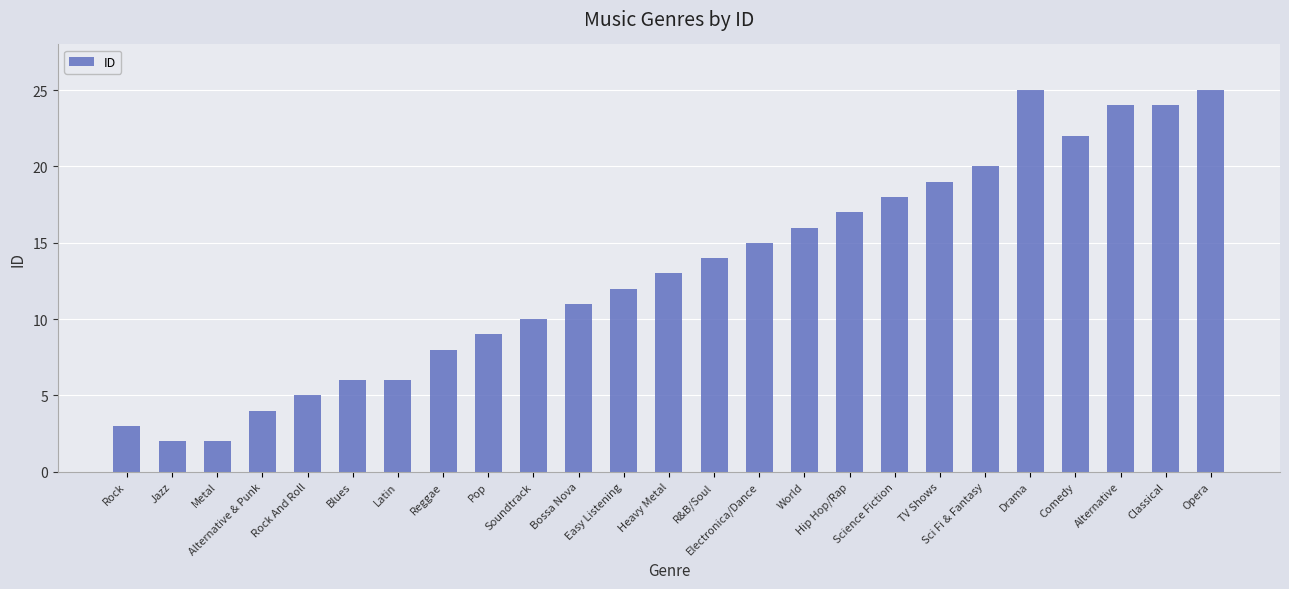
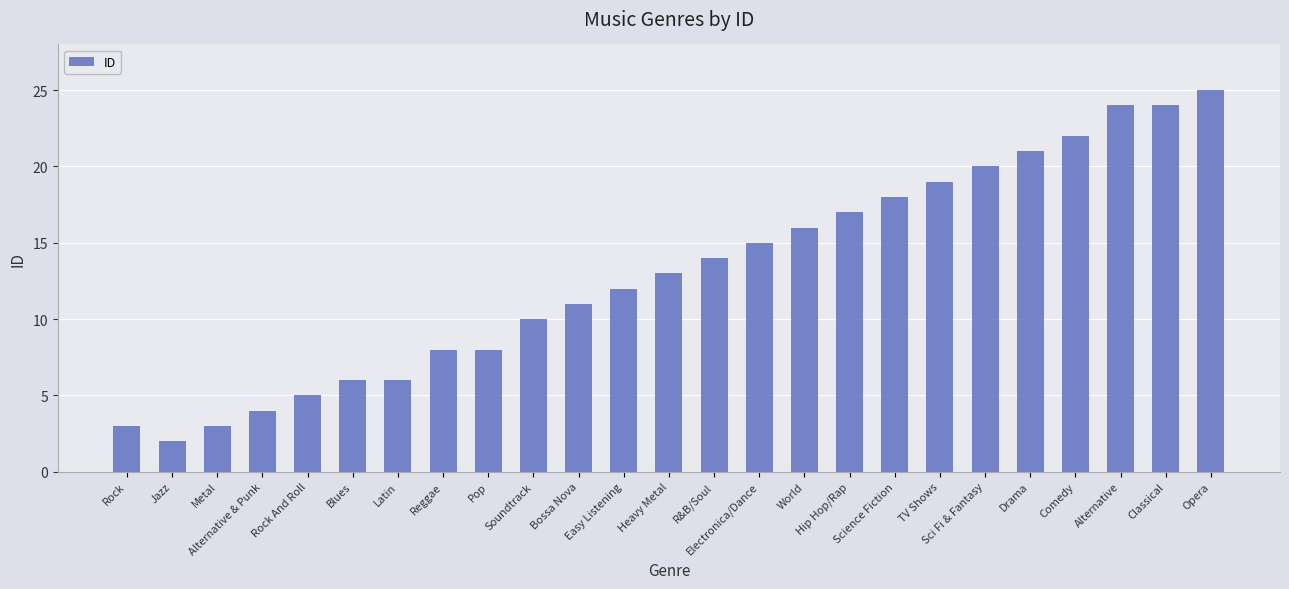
Metal: 2 -> 3
Pop: 9 -> 8
Drama: 25 -> 21
